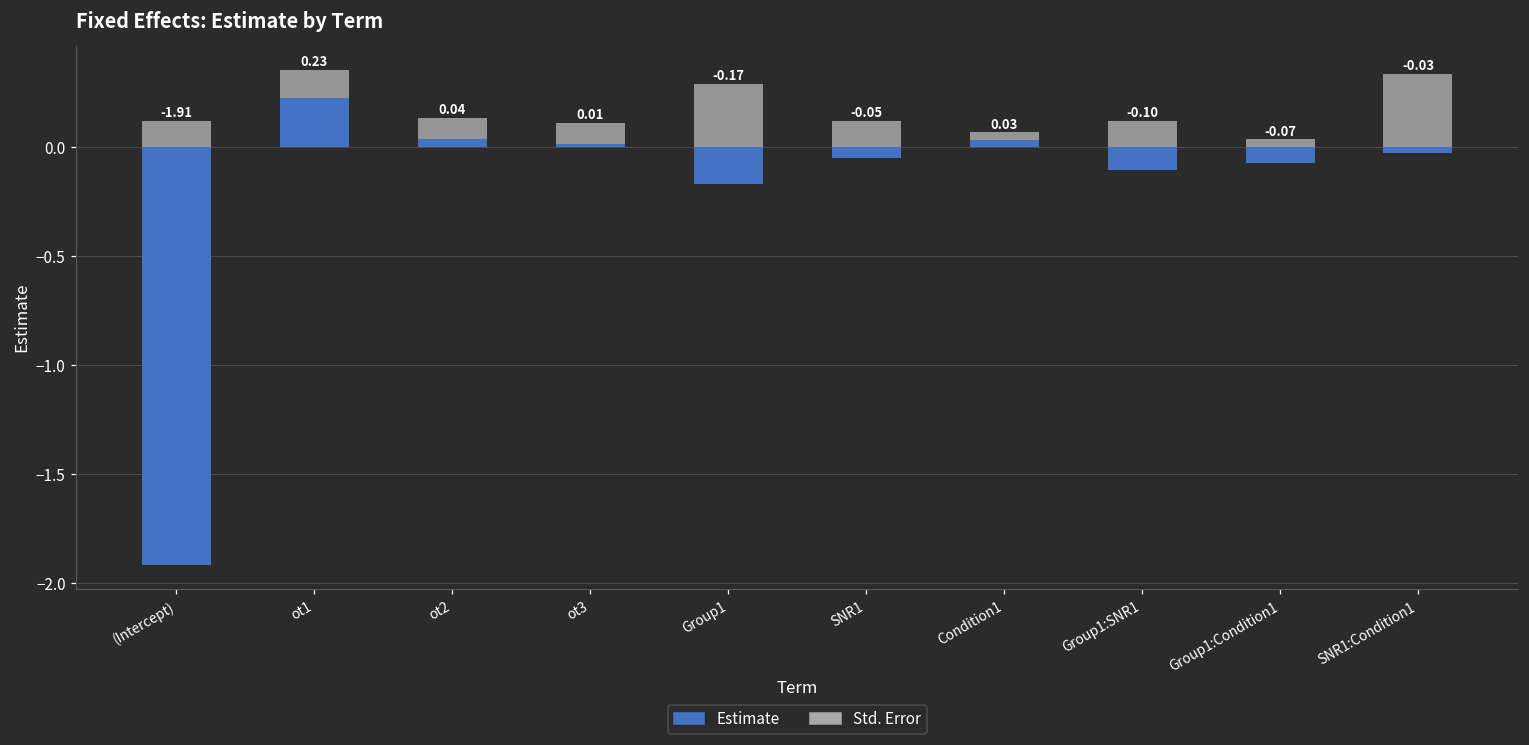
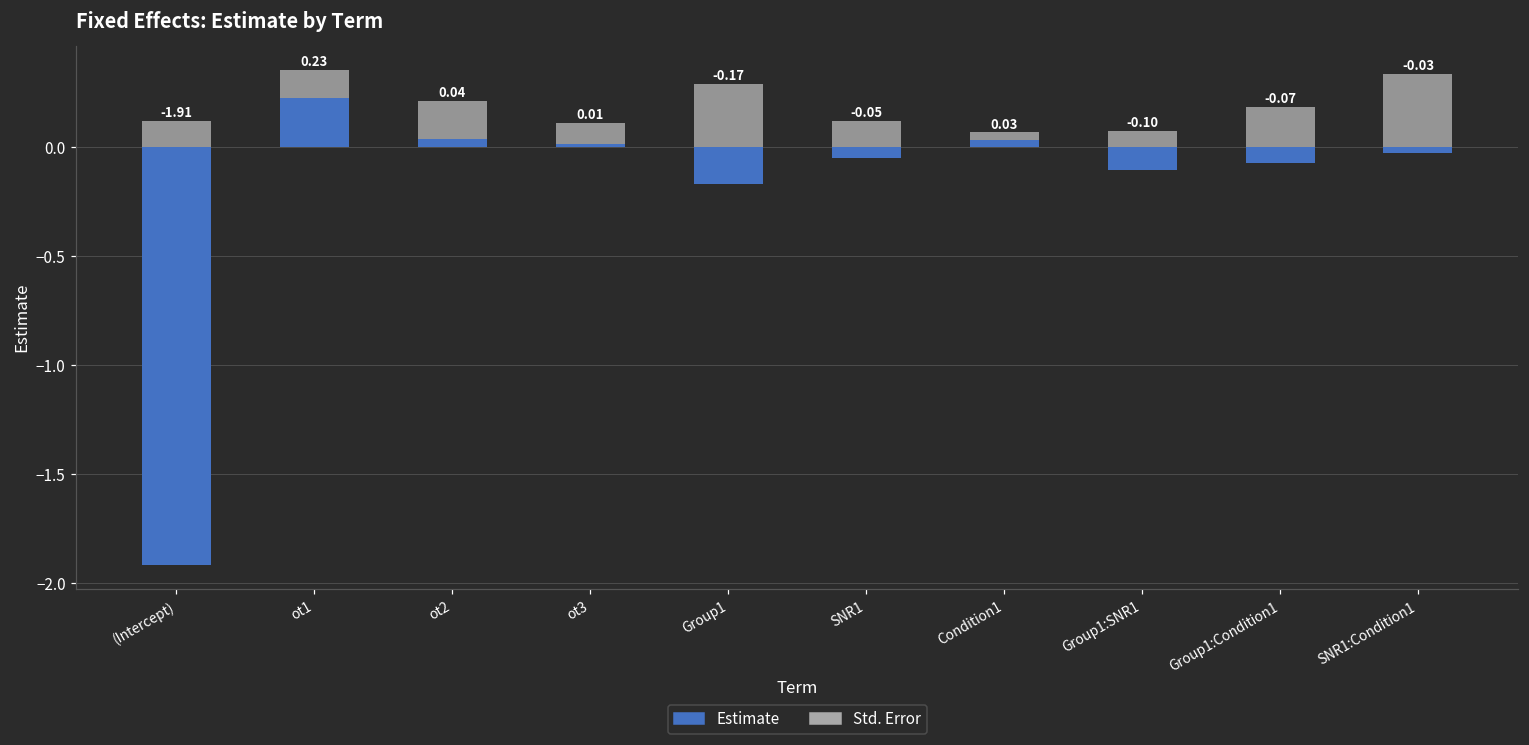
Std. Error, ot2: 0.10 -> 0.18
Std. Error, Group1:SNR1: 0.12 -> 0.08
Std. Error, Group1:Condition1: 0.04 -> 0.19
